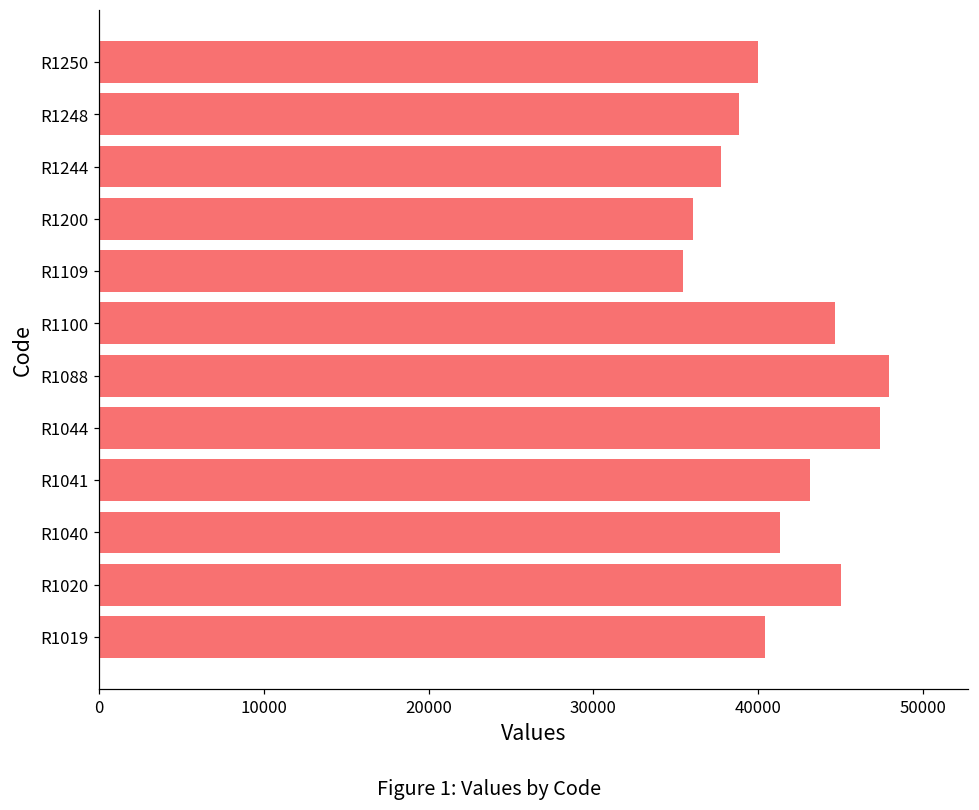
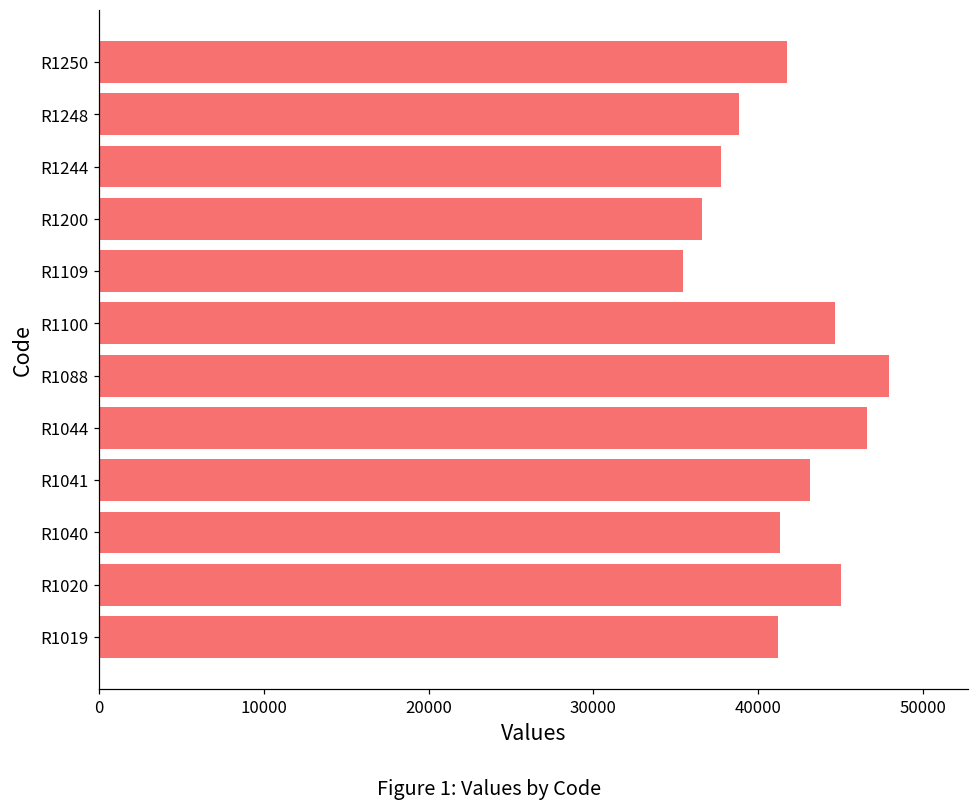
R1250: 40000 -> 41700
R1200: 36100 -> 36600
R1044: 47400 -> 46600
R1019: 40400 -> 41200
